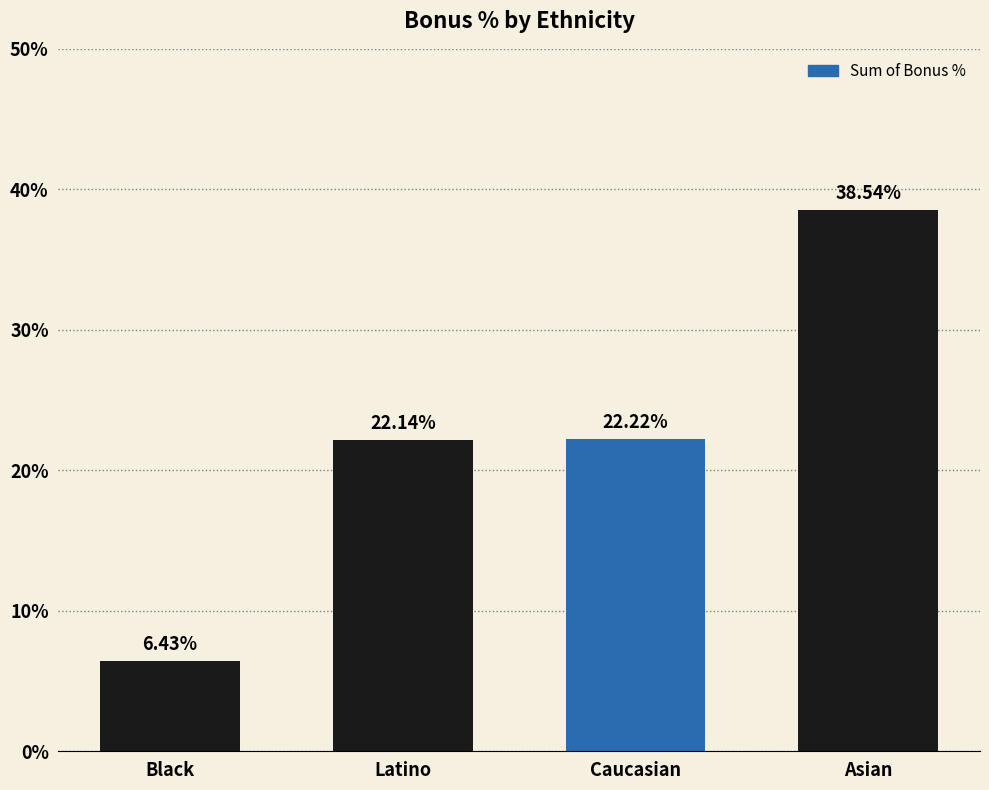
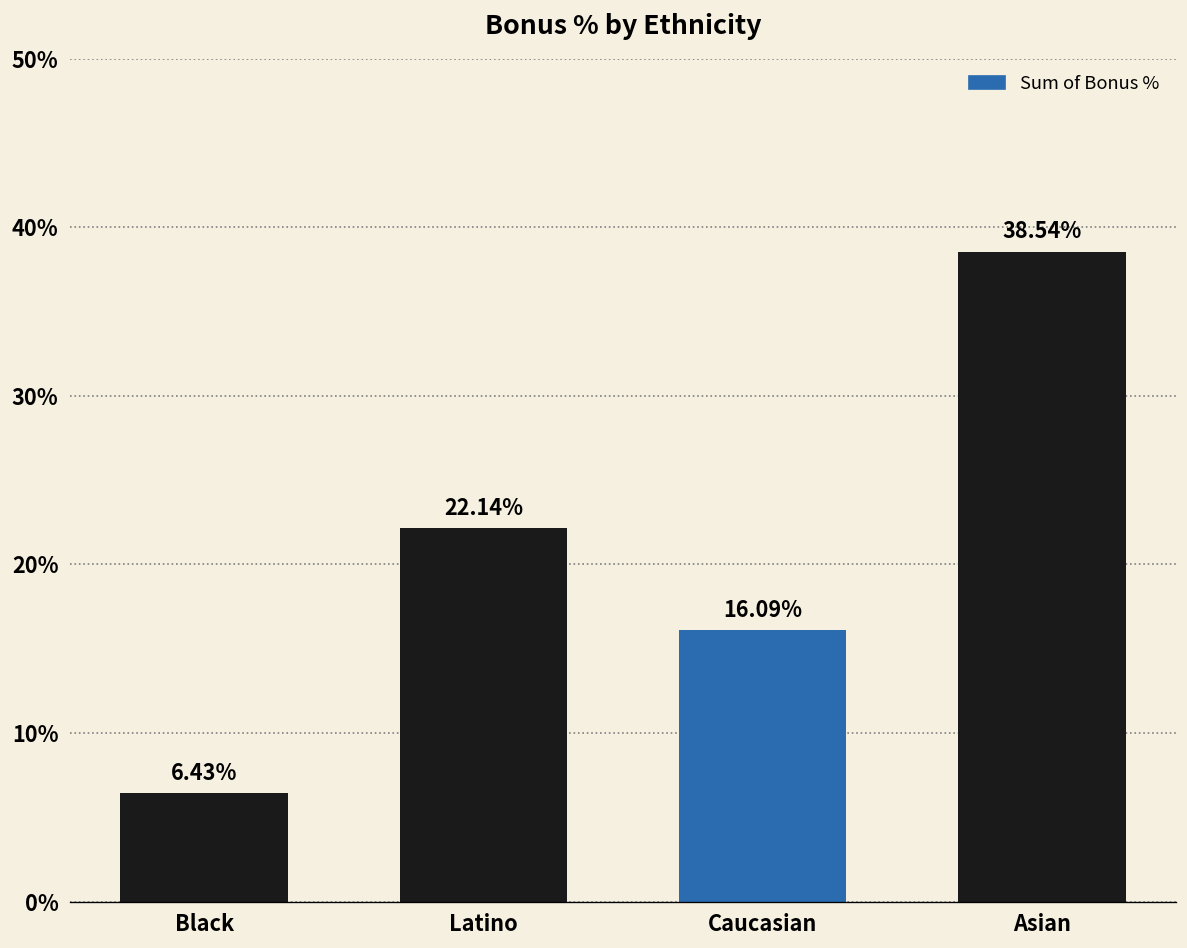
Caucasian: 22.22% -> 16.09%
